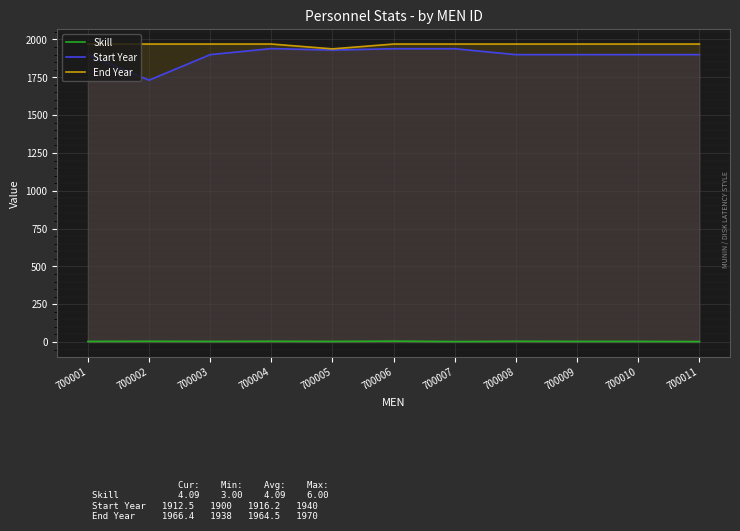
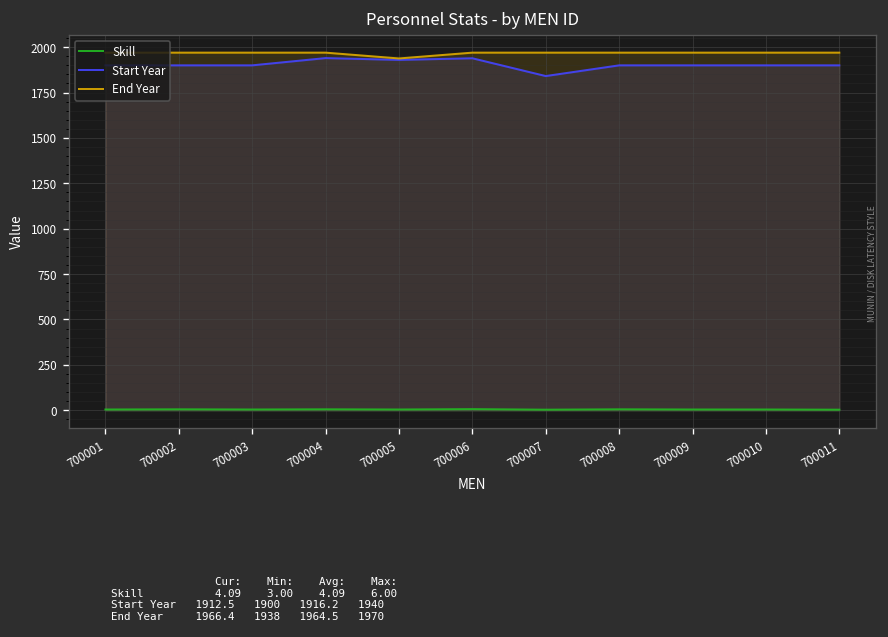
Start Year, 700002: 1730 -> 1900
Start Year, 700007: 1940 -> 1840
